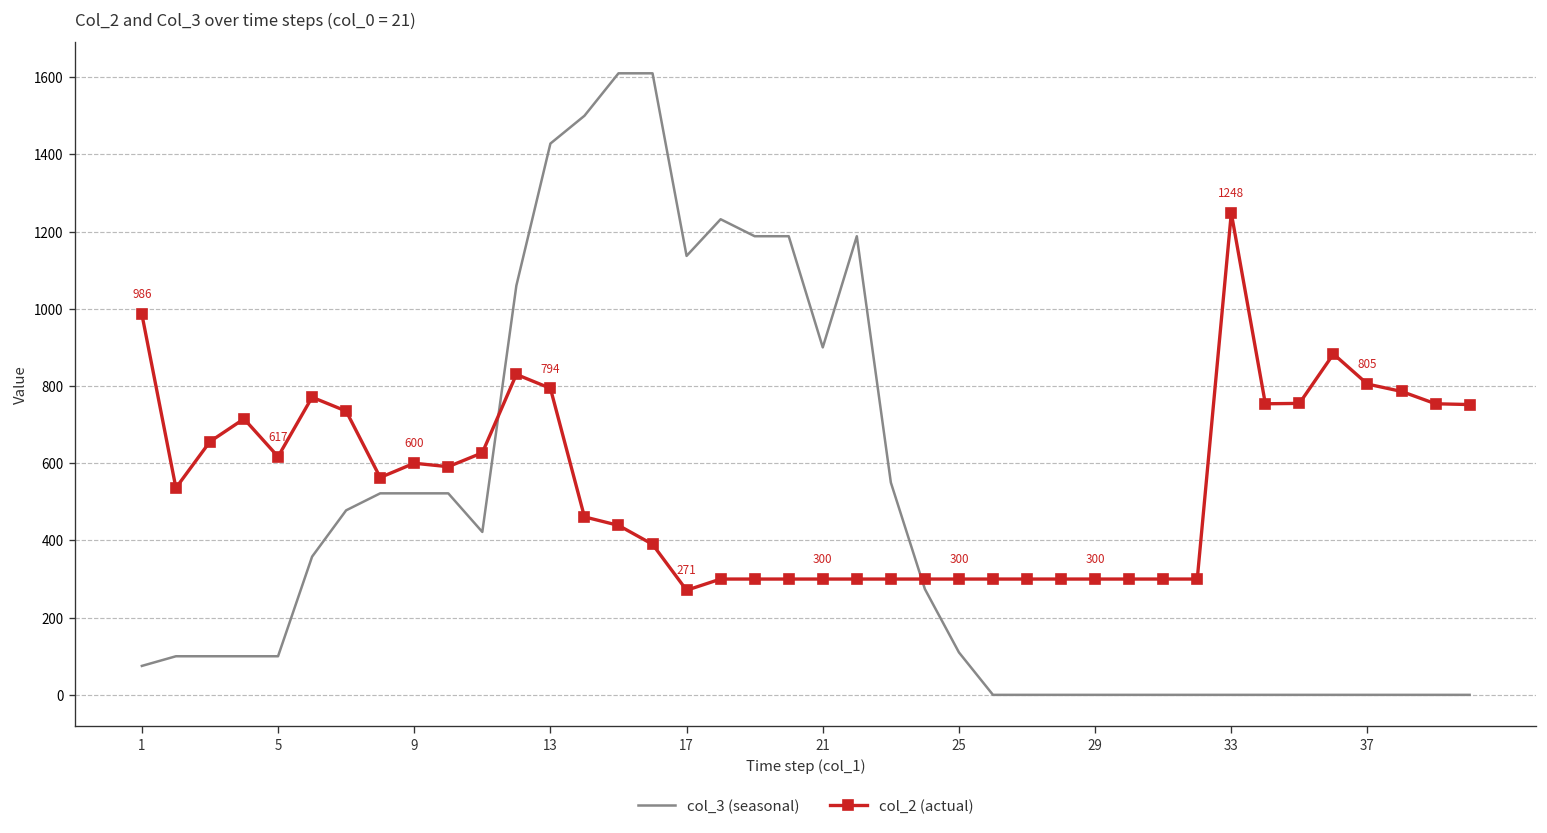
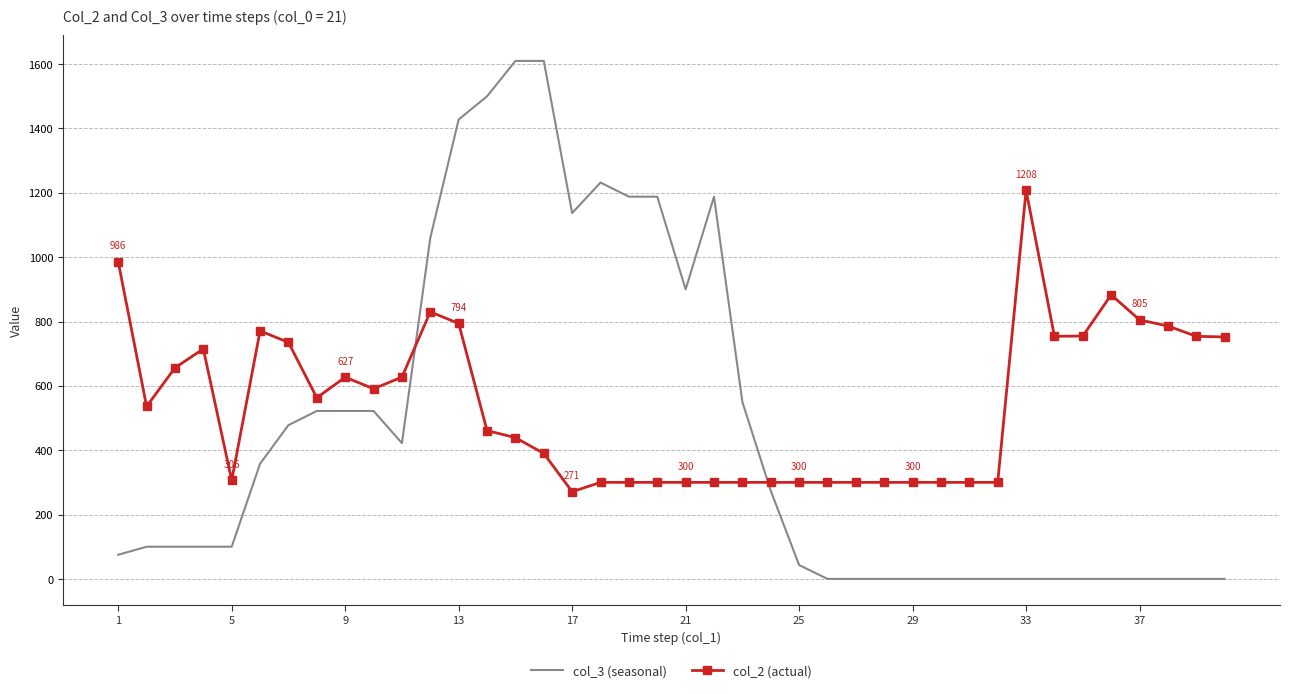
col_2 (actual), 5: 617 -> 306
col_2 (actual), 9: 600 -> 627
col_3 (seasonal), 25: 110 -> 40
col_2 (actual), 33: 1248 -> 1208
